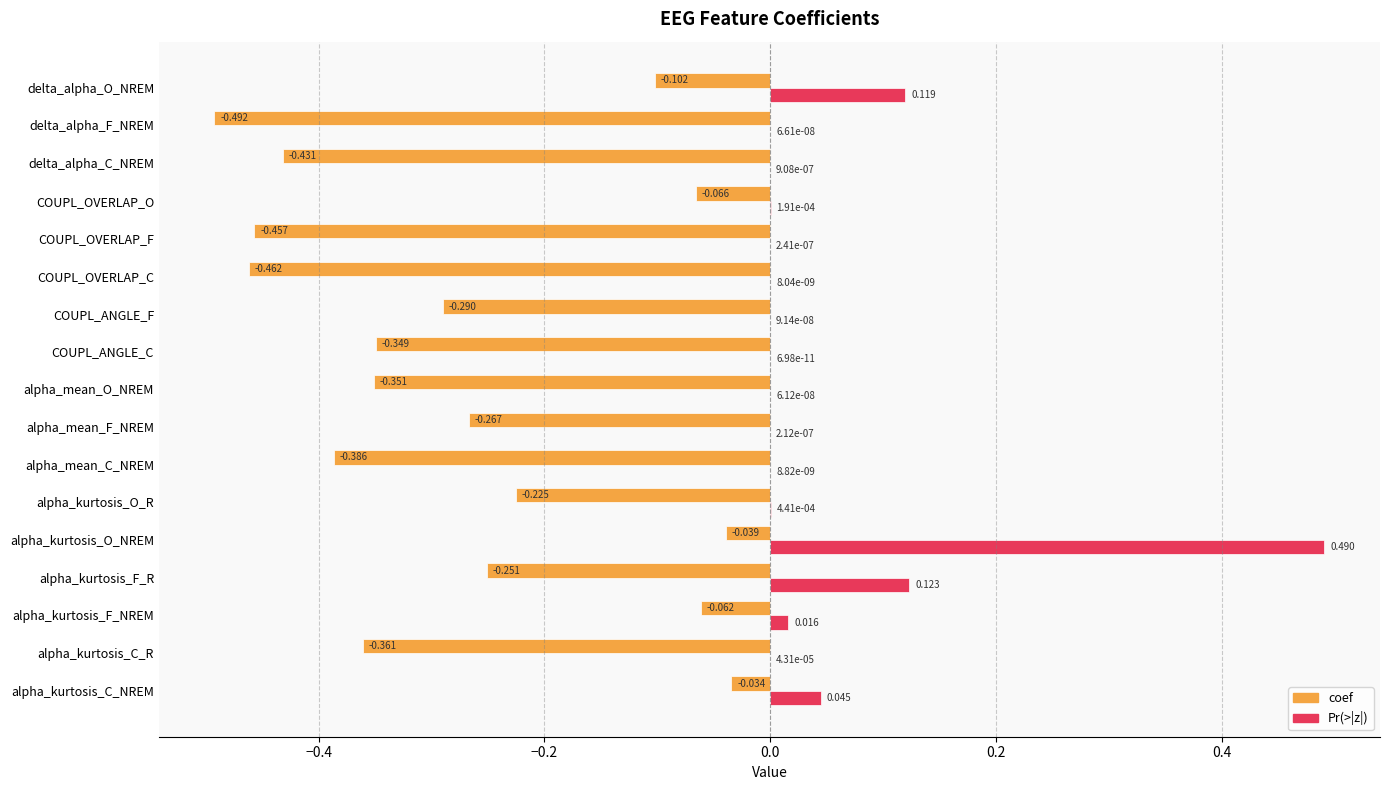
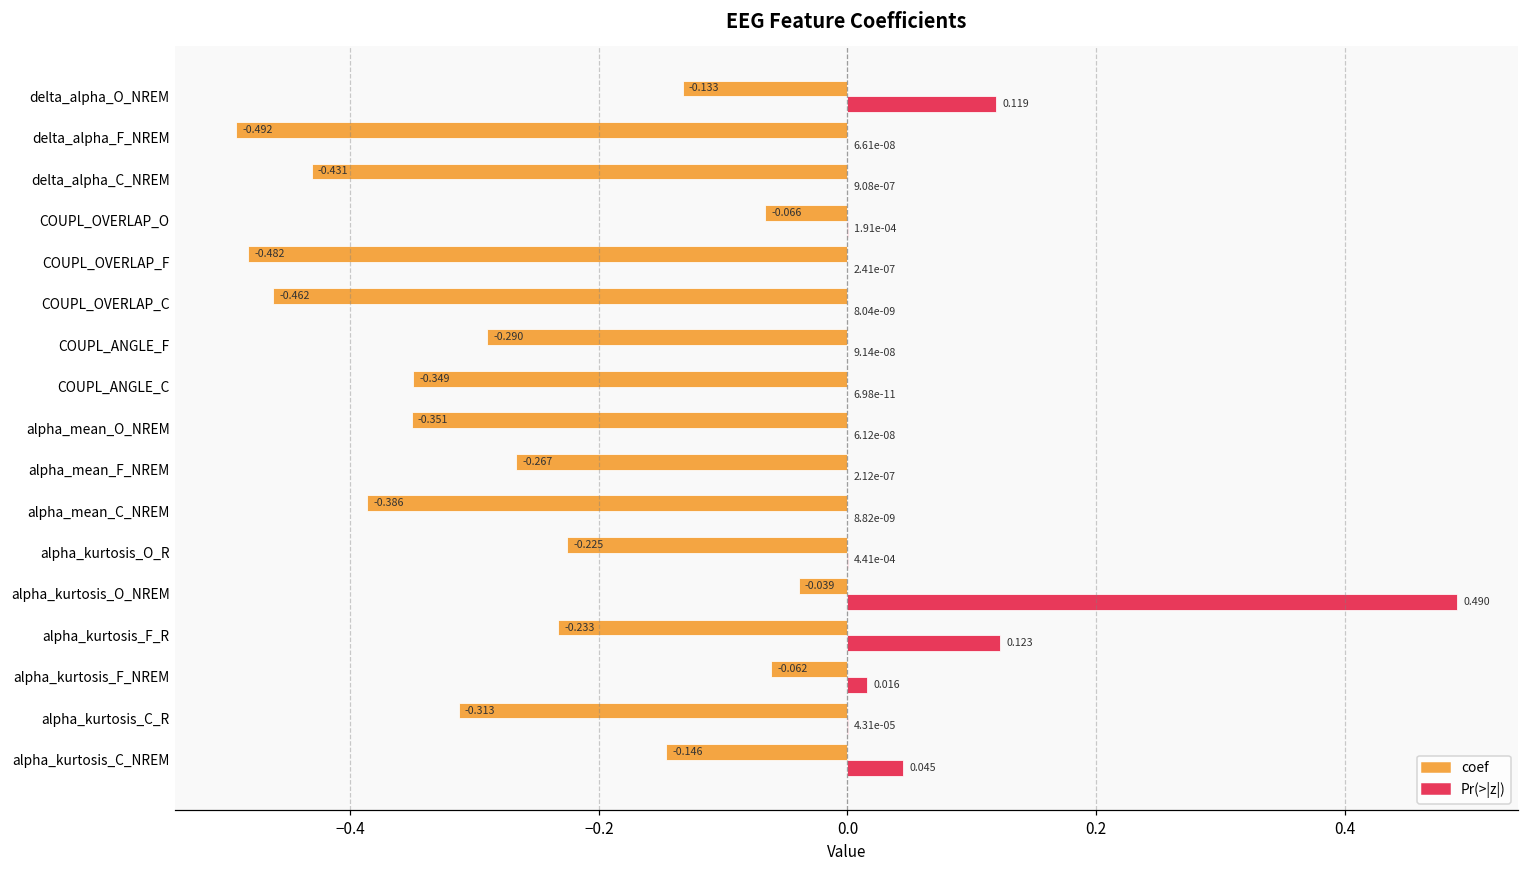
coef, delta_alpha_O_NREM: -0.102 -> -0.133
coef, COUPL_OVERLAP_F: -0.457 -> -0.482
coef, alpha_kurtosis_F_R: -0.251 -> -0.233
coef, alpha_kurtosis_C_R: -0.361 -> -0.313
coef, alpha_kurtosis_C_NREM: -0.034 -> -0.146
